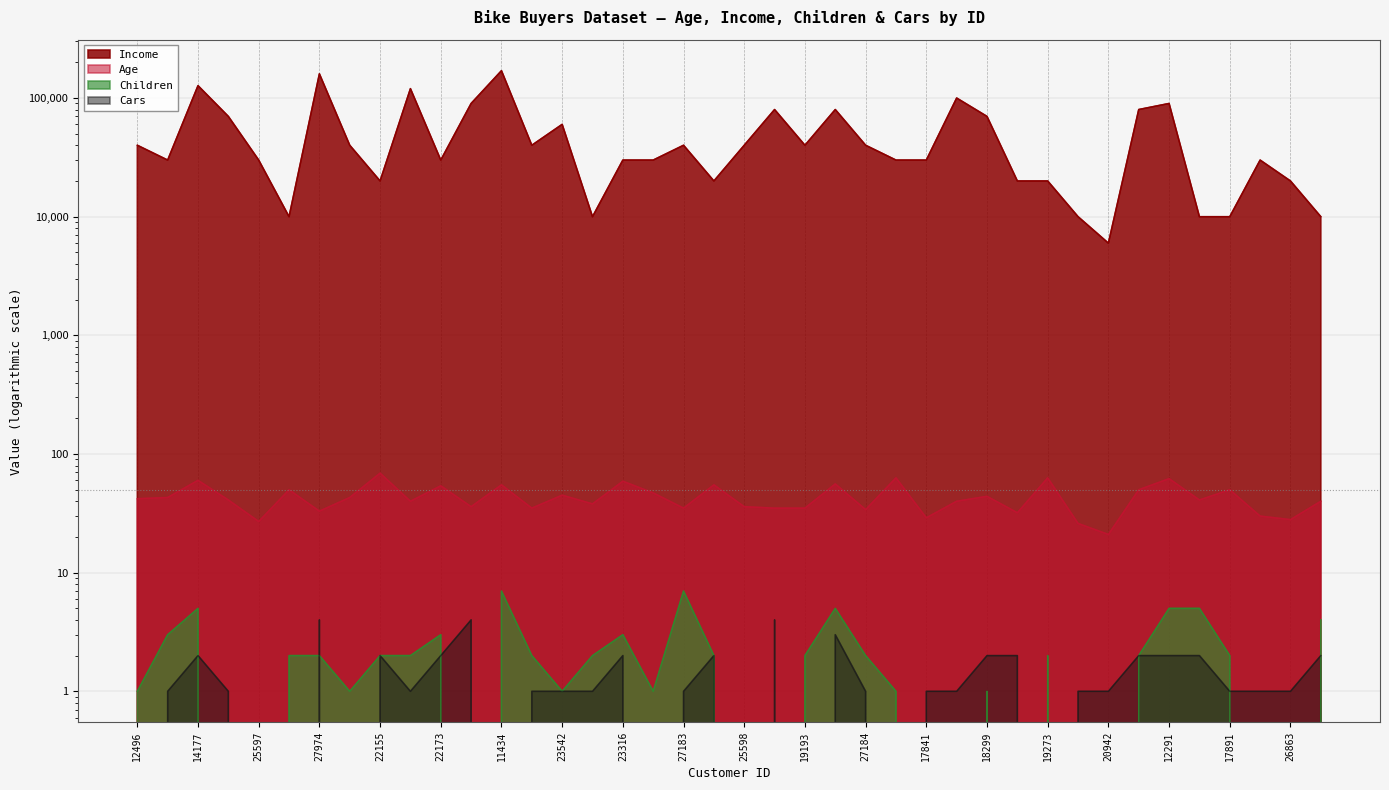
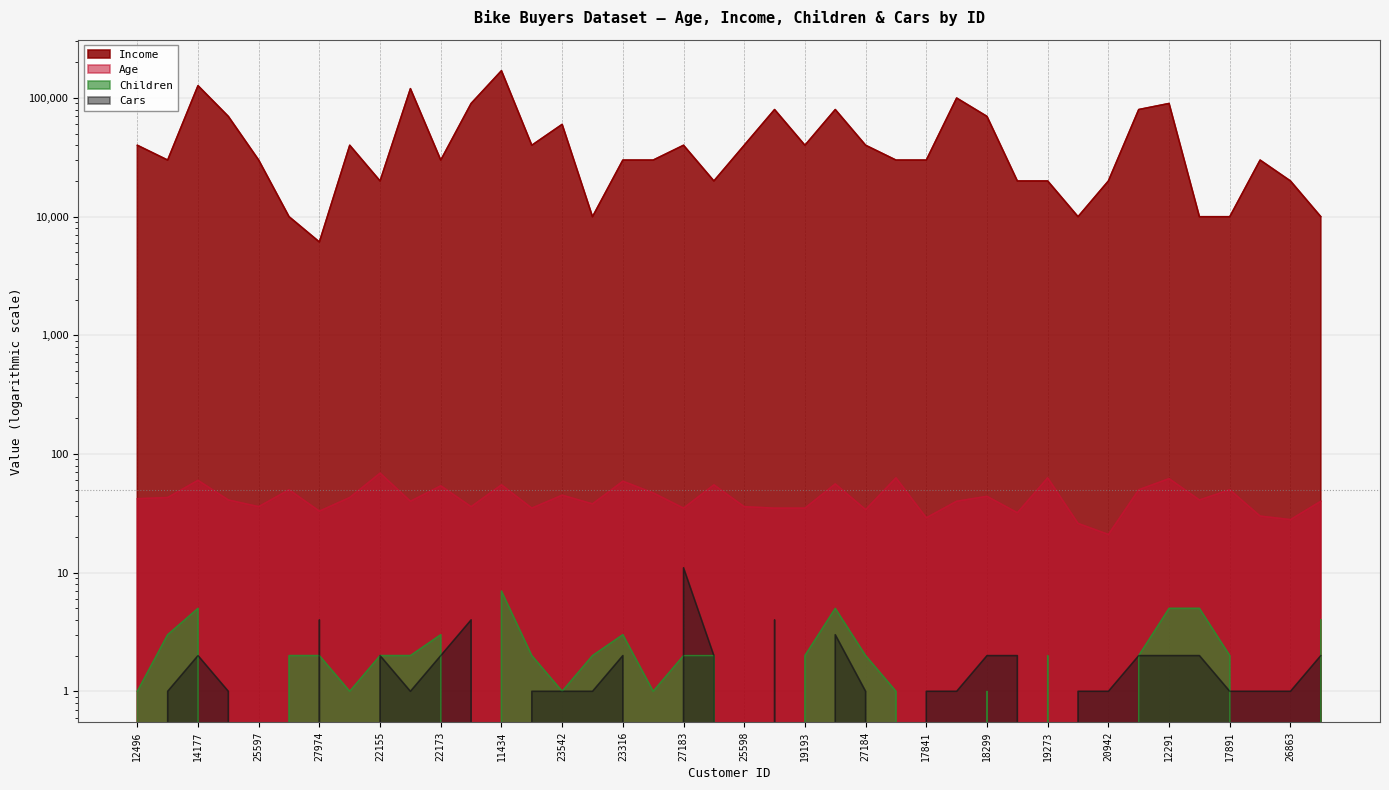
Age, 25597: 27 -> 36
Income, 27974: 160,000 -> 6,000
Children, 27183: 7 -> 2
Cars, 27183: 1 -> 11
Income, 20942: 6,000 -> 20,000
